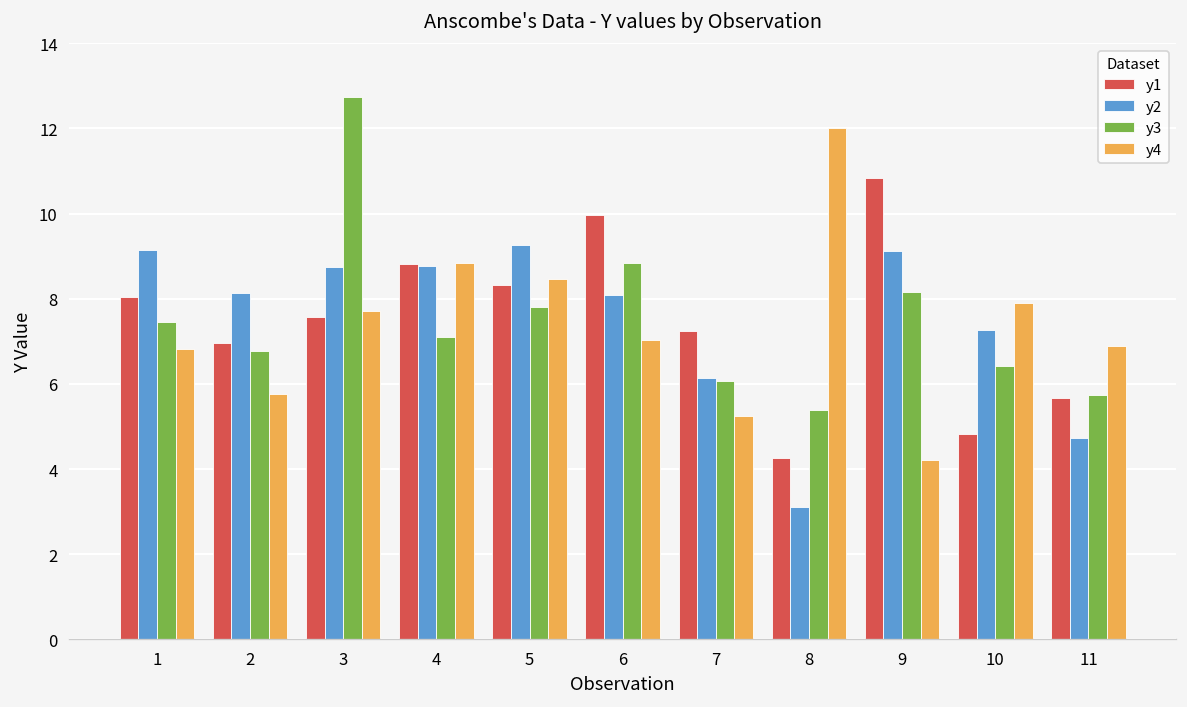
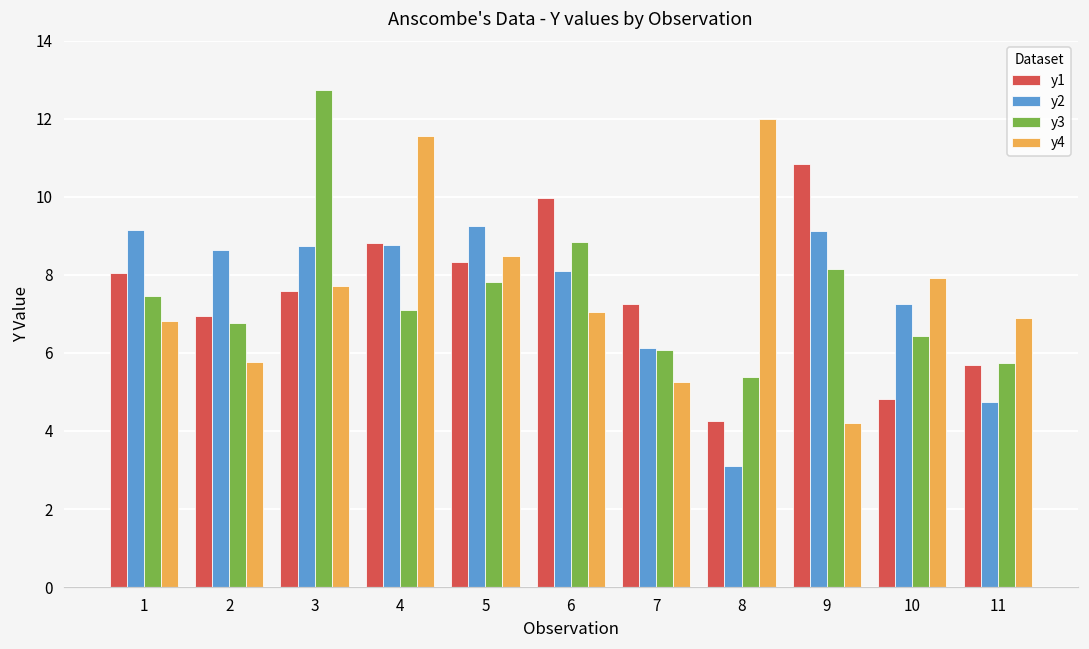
y2, 2: 8.1 -> 8.6
y4, 4: 8.8 -> 11.6
